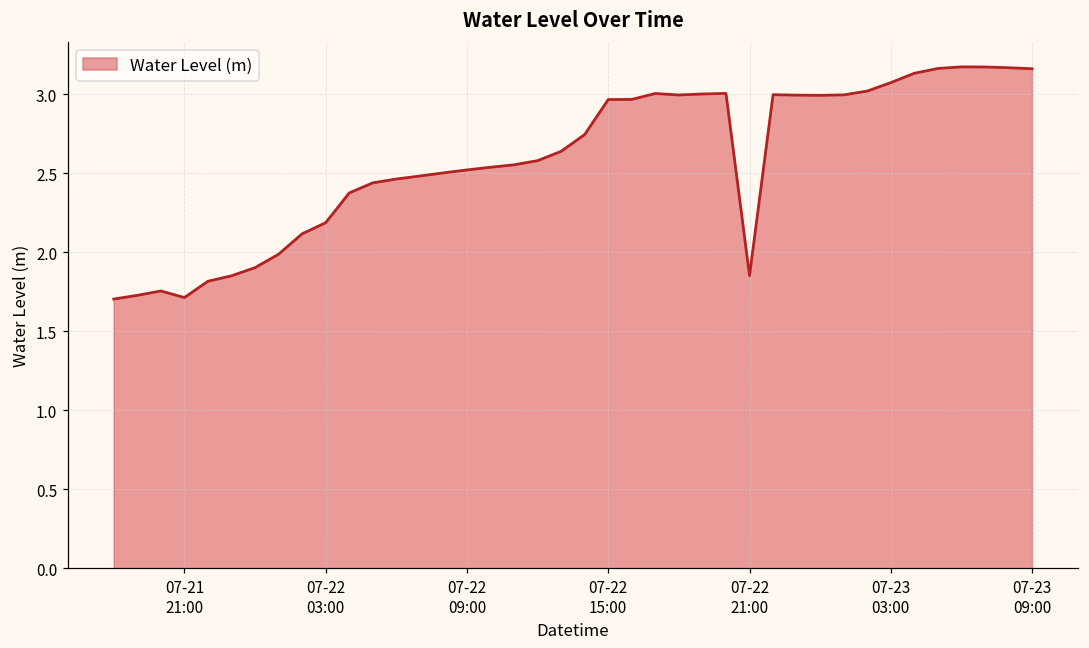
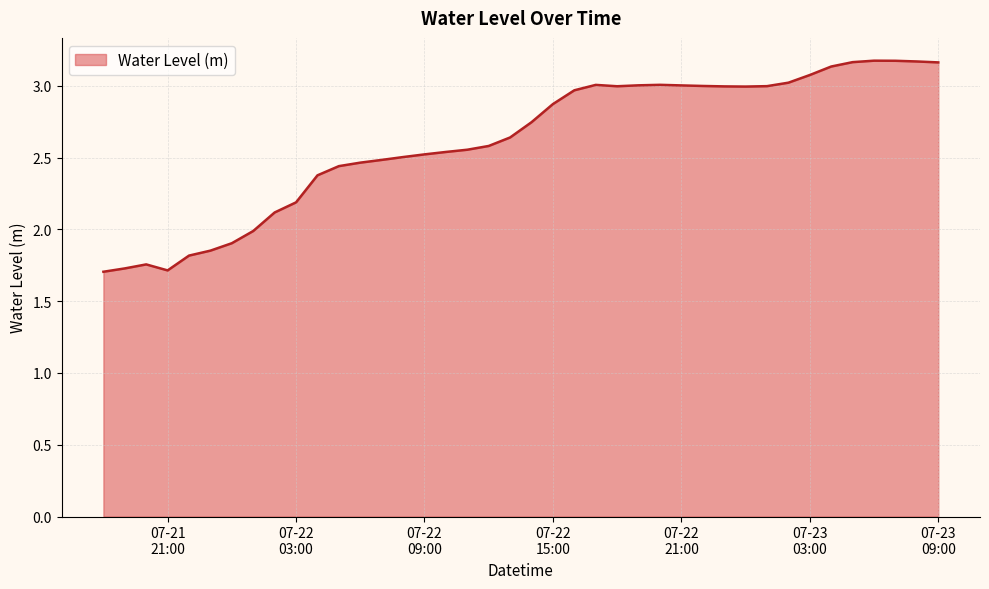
07-22 15:00: 2.97 -> 2.87
07-22 21:00: 1.85 -> 3.00
